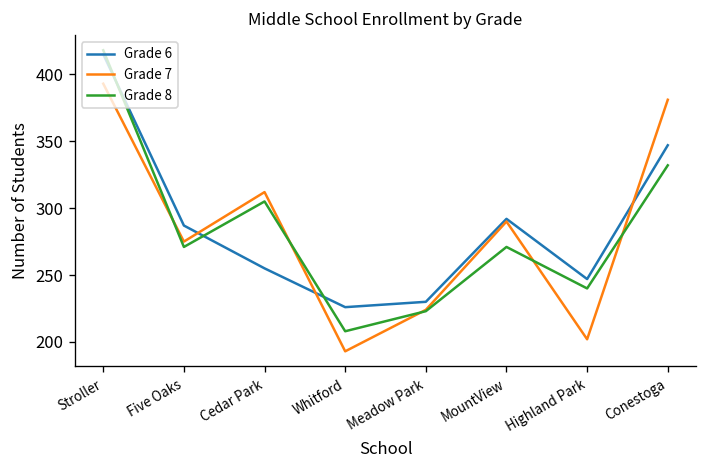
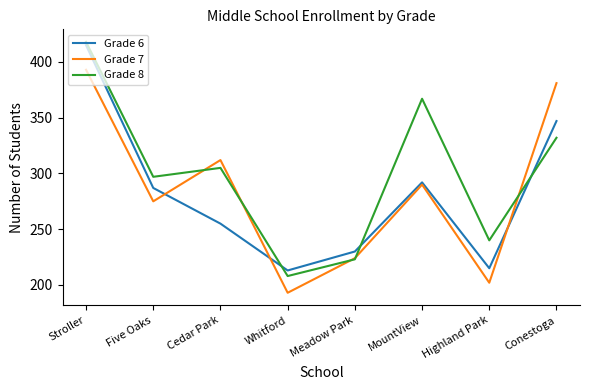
Grade 8, Five Oaks: 271 -> 297
Grade 6, Whitford: 226 -> 213
Grade 8, MountView: 271 -> 367
Grade 6, Highland Park: 247 -> 215
